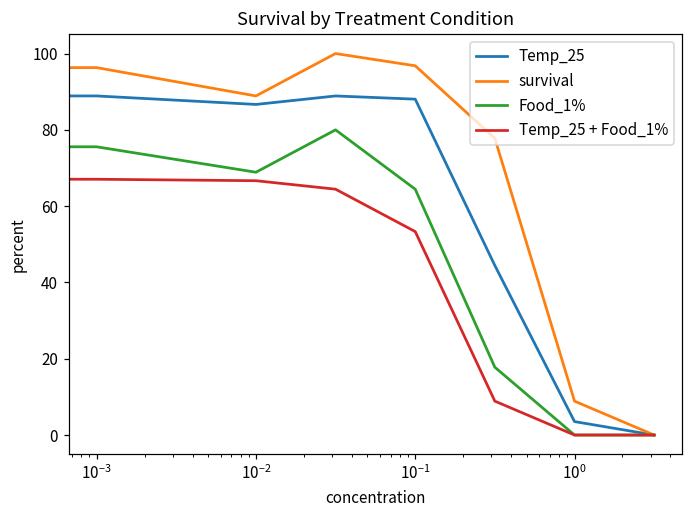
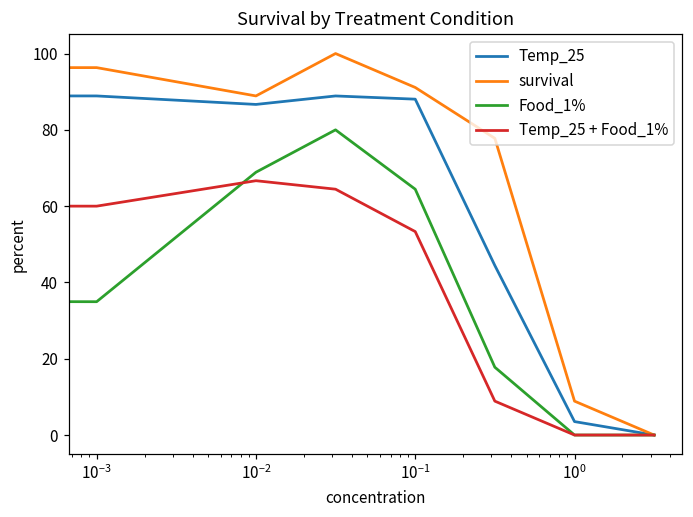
Food_1%, 10^-3: 76 -> 35
Temp_25 + Food_1%, 10^-3: 67 -> 60
survival, 10^-1: 97 -> 91
